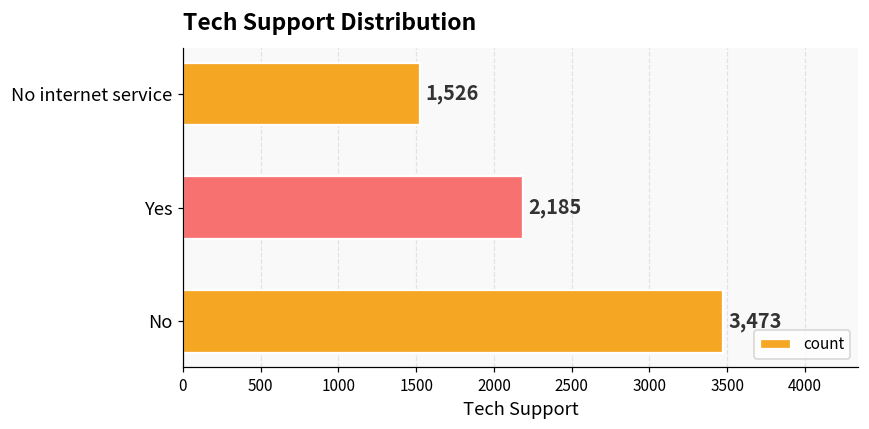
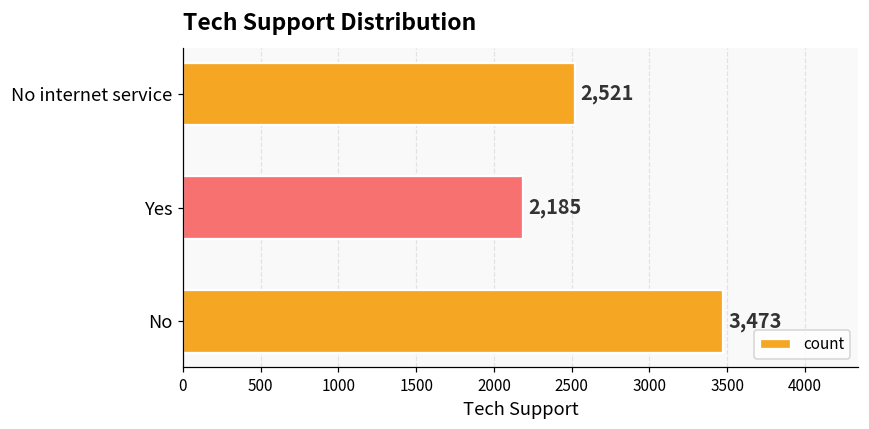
No internet service: 1,526 -> 2,521
